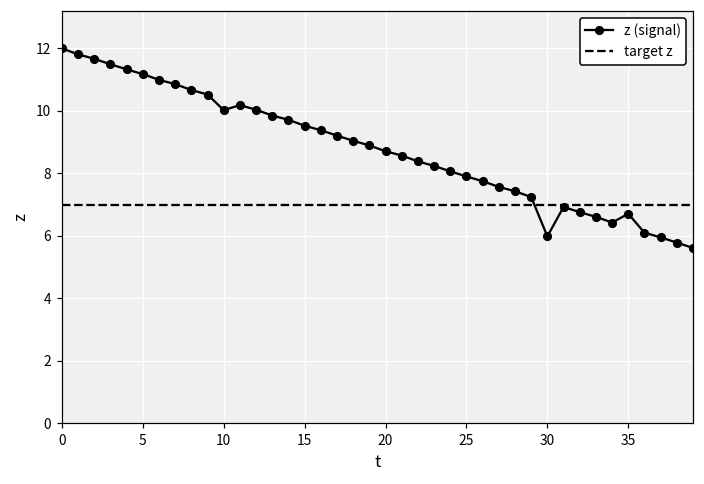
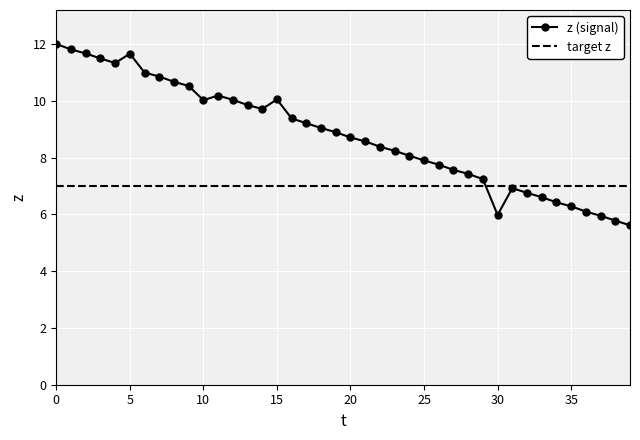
5: 11.2 -> 11.7
15: 9.5 -> 10.1
35: 6.7 -> 6.3
